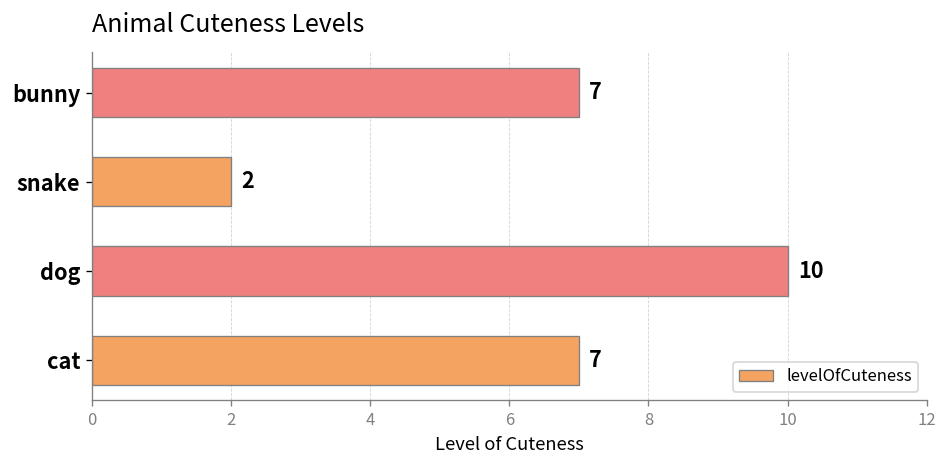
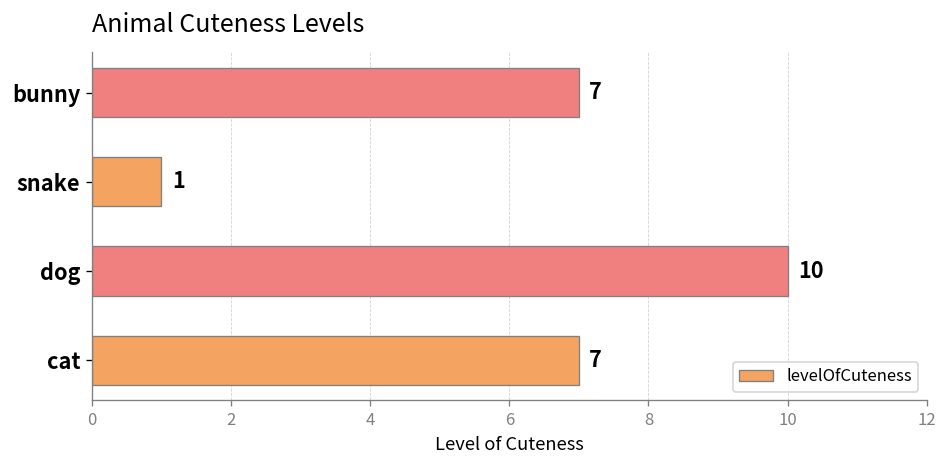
snake: 2 -> 1
